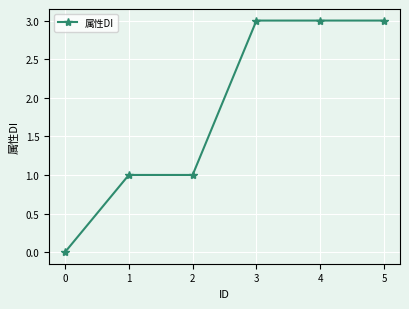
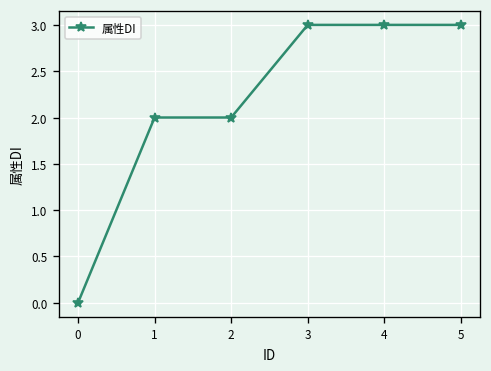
1: 1 -> 2
2: 1 -> 2
